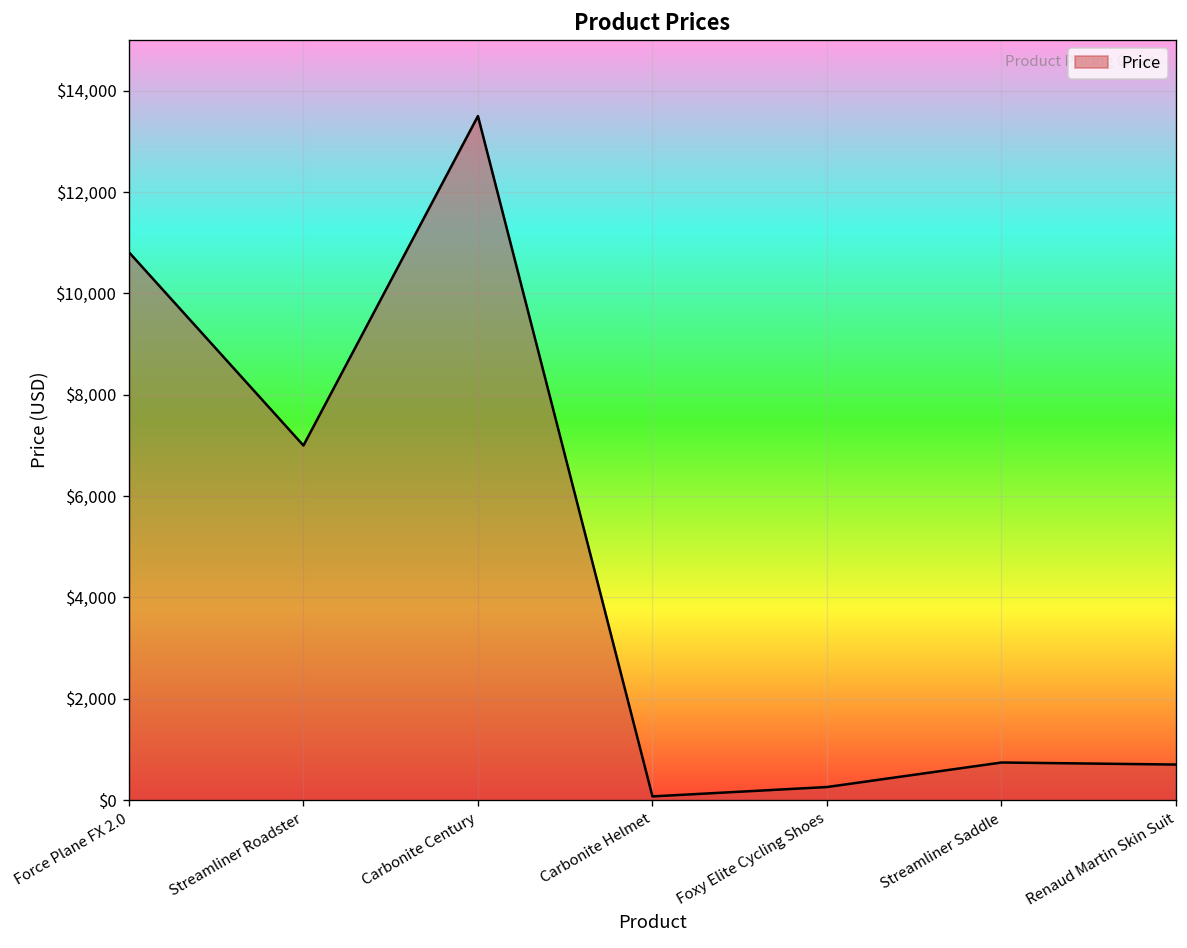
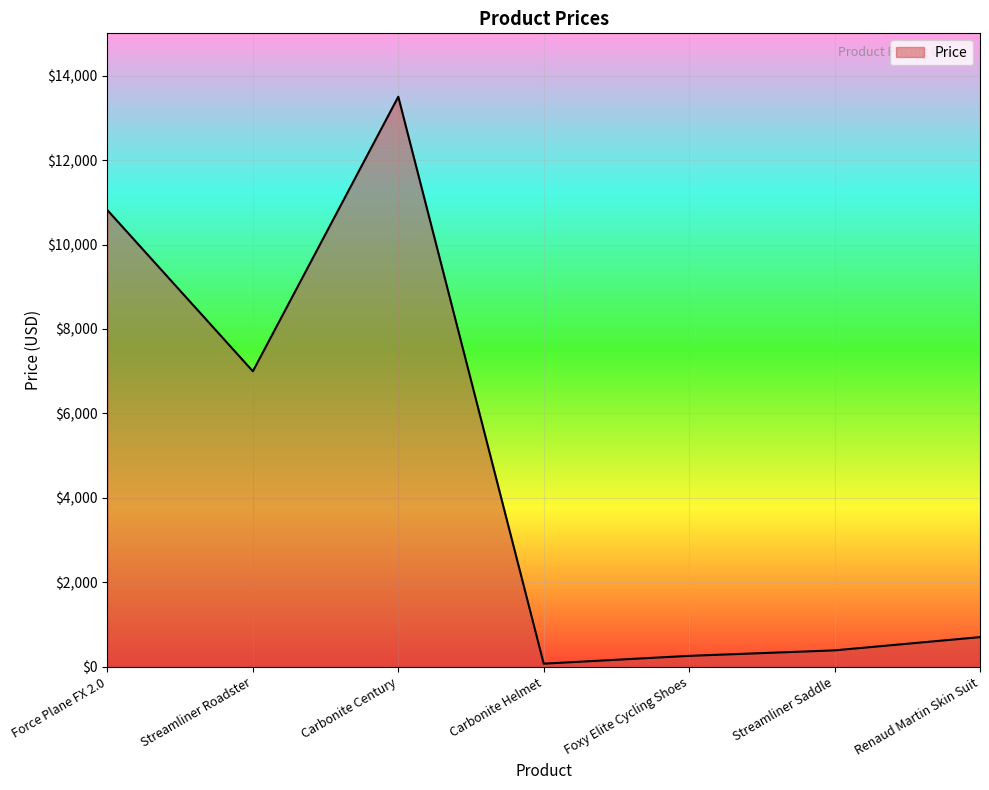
Streamliner Saddle: $700 -> $400
